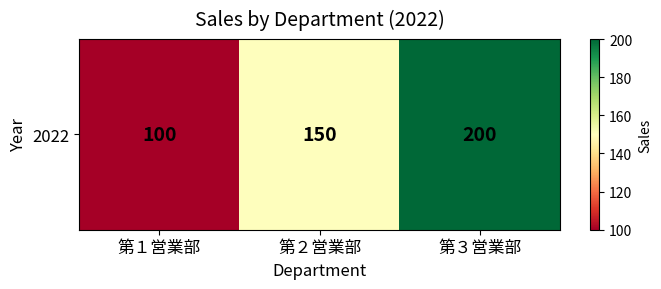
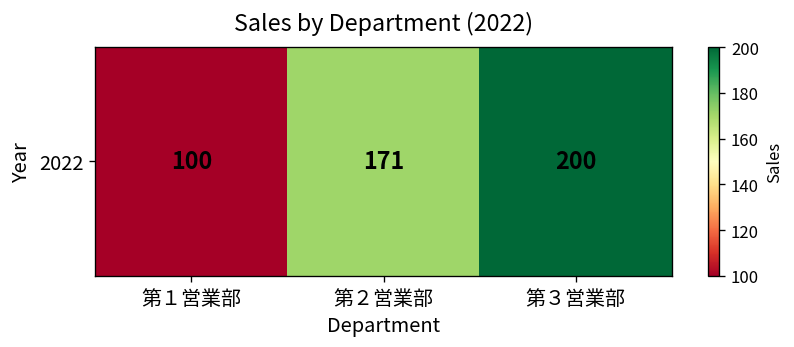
2022, 第２営業部: 150 -> 171
